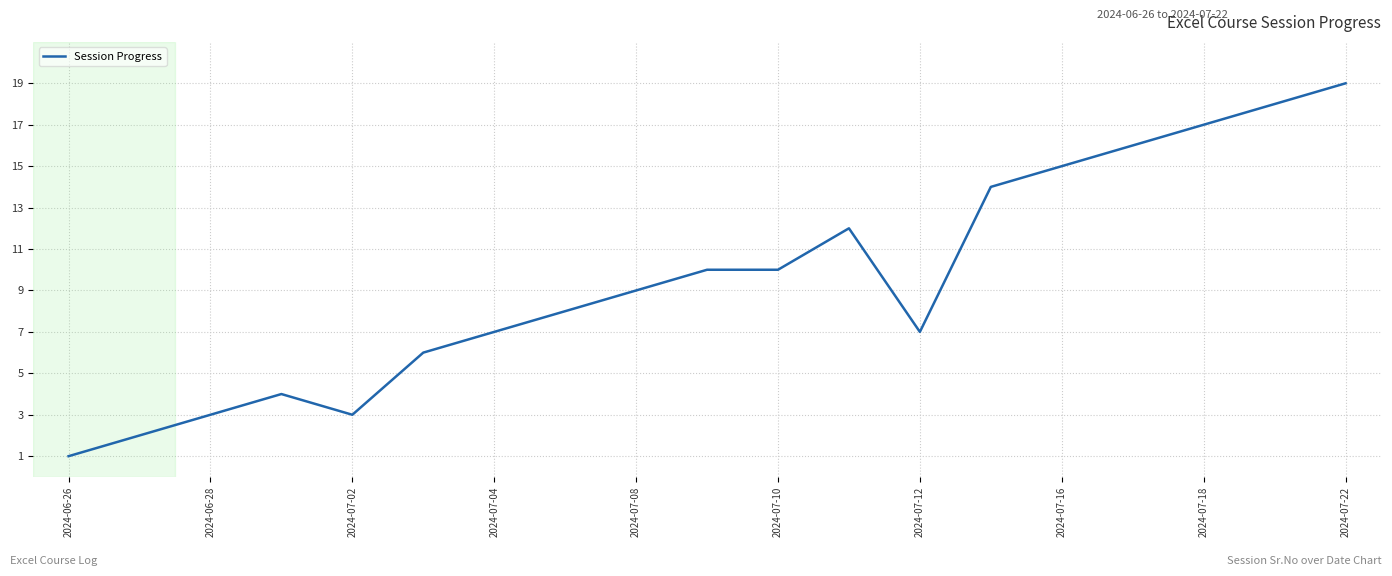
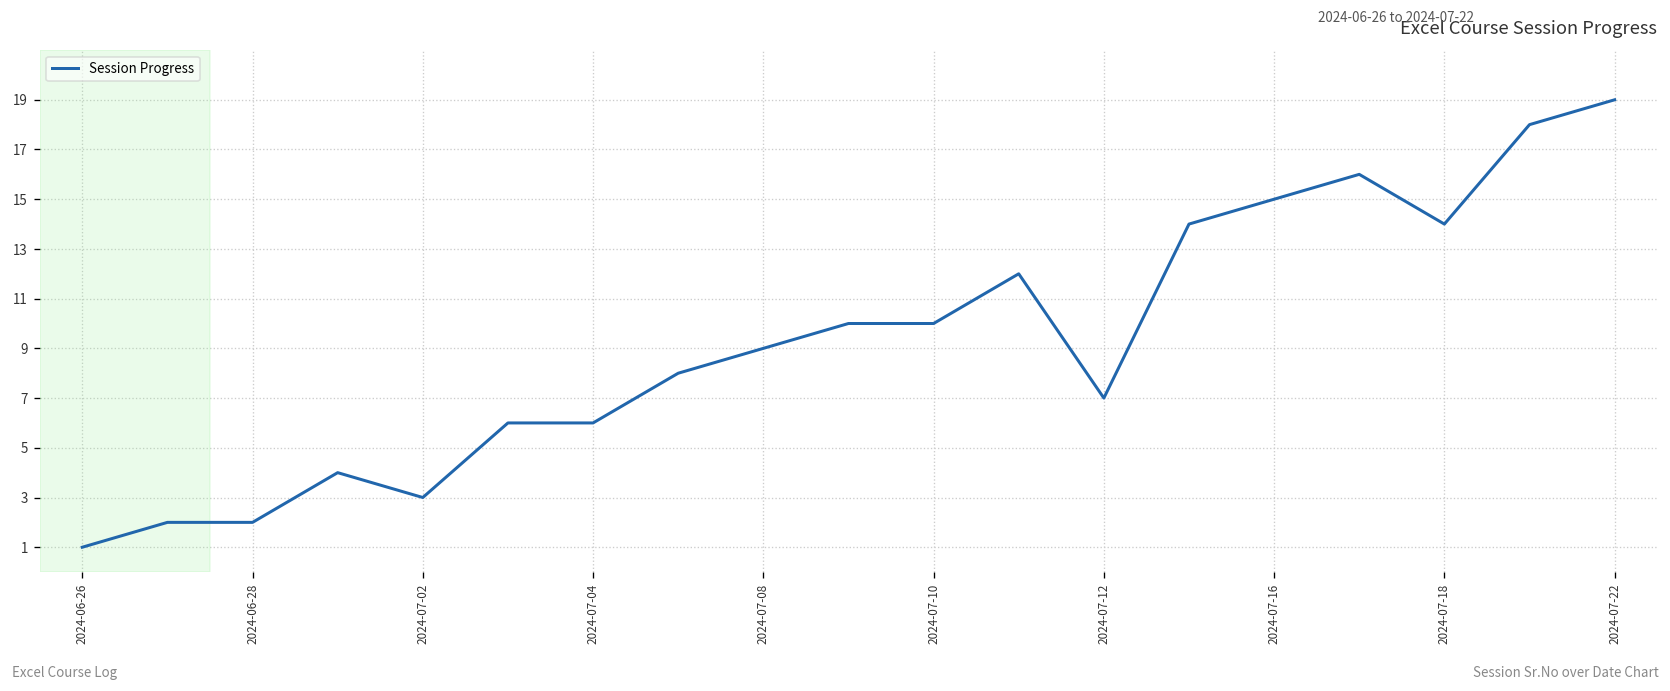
2024-06-28: 3 -> 2
2024-07-04: 7 -> 6
2024-07-18: 17 -> 14
